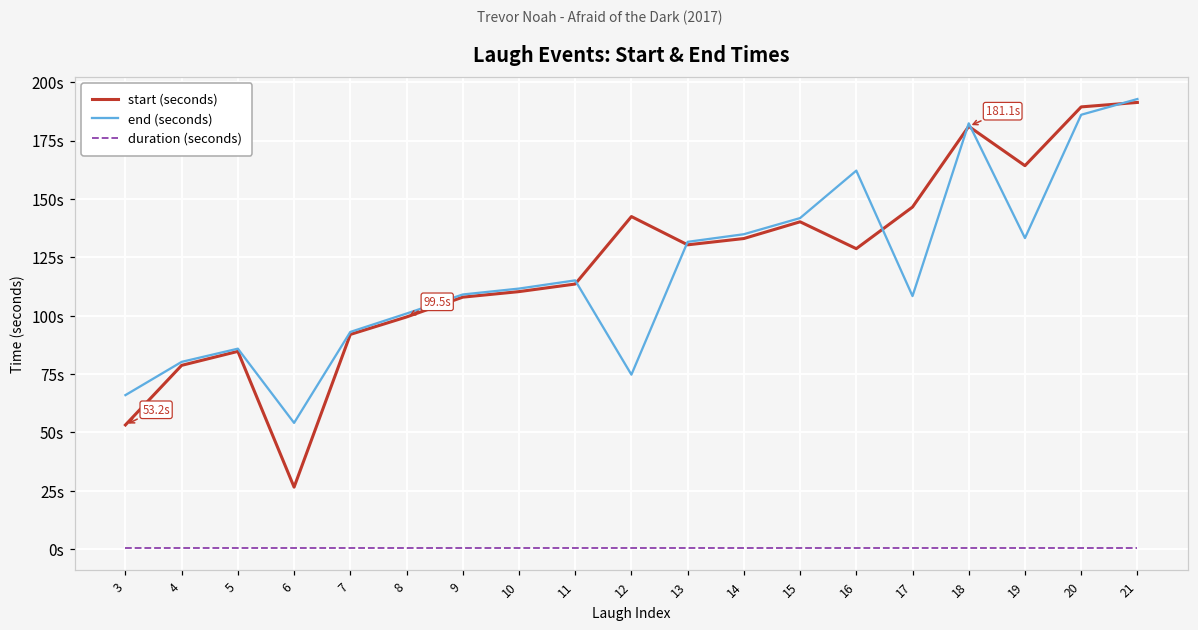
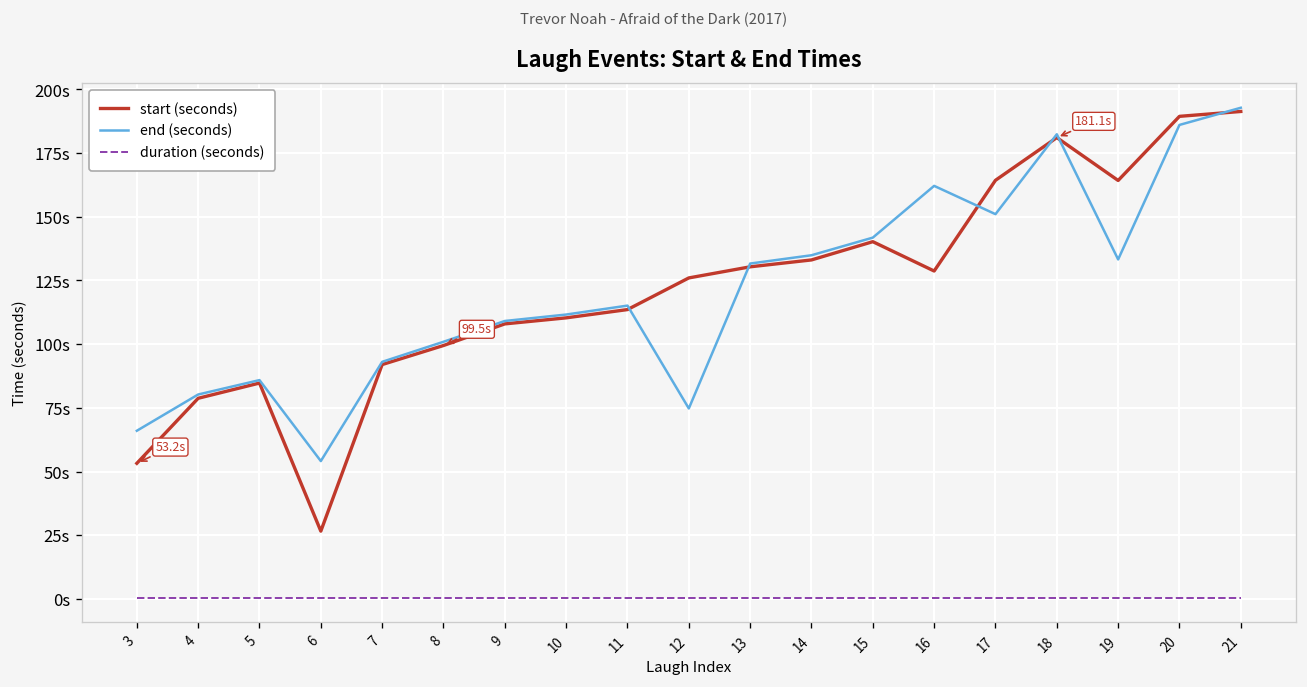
start (seconds), 12: 142s -> 126s
start (seconds), 17: 147s -> 164s
end (seconds), 17: 108s -> 151s
